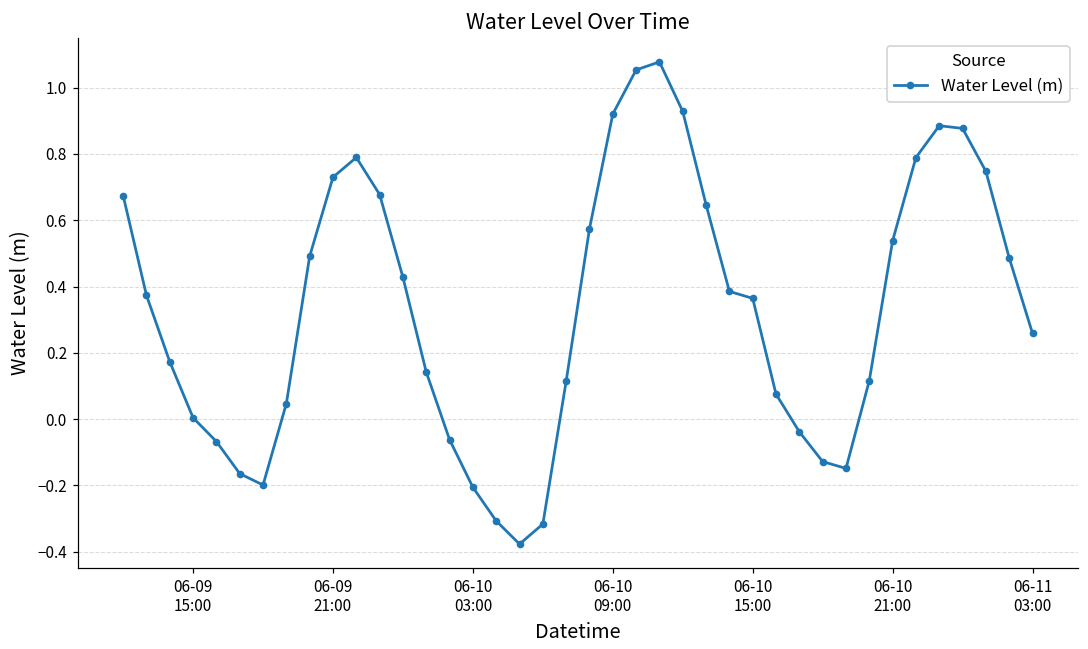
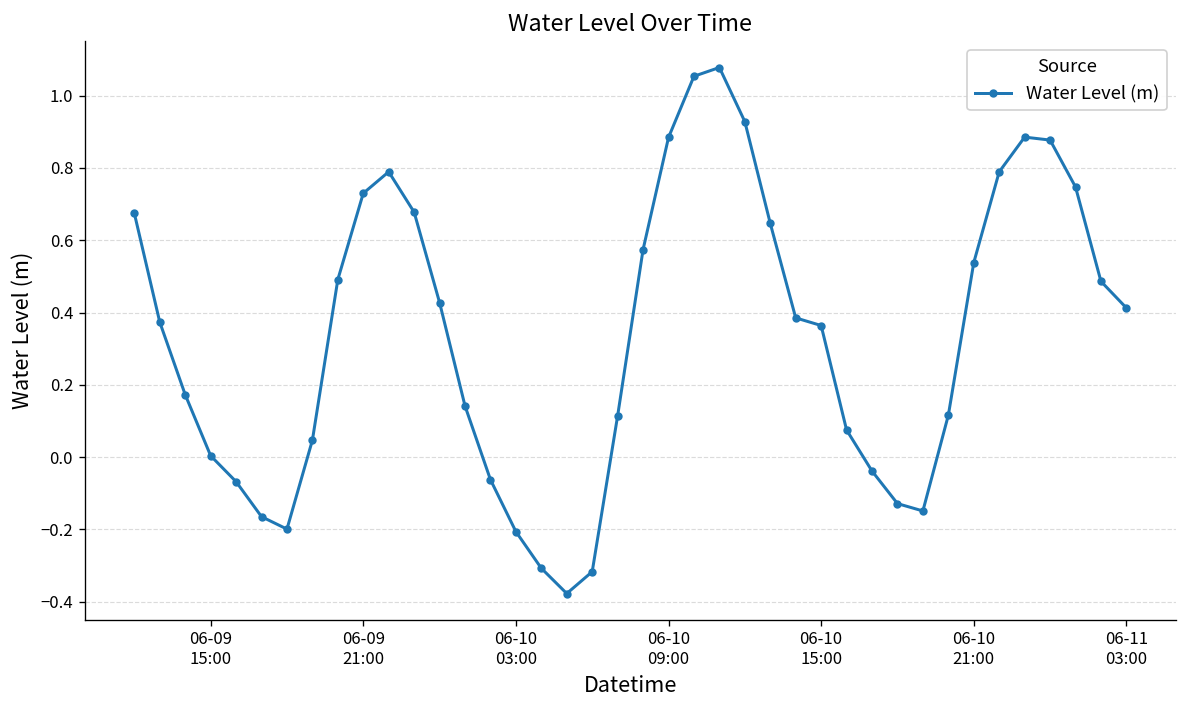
06-10 09:00: 0.92 -> 0.88
06-11 03:00: 0.26 -> 0.41
